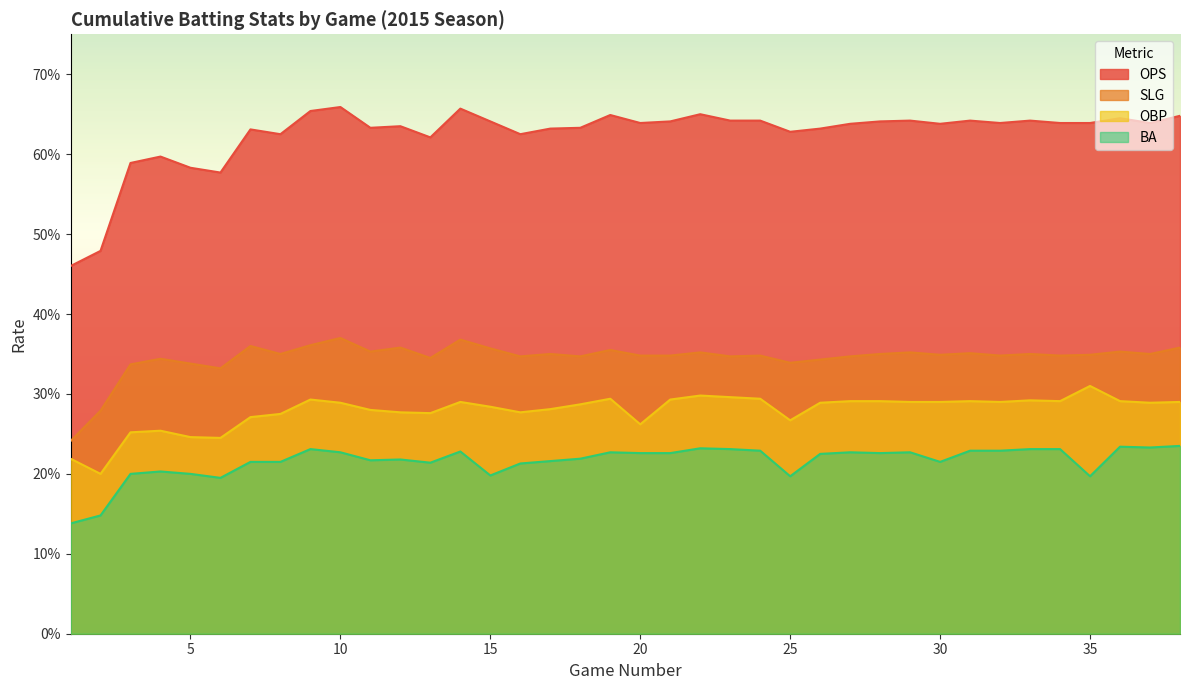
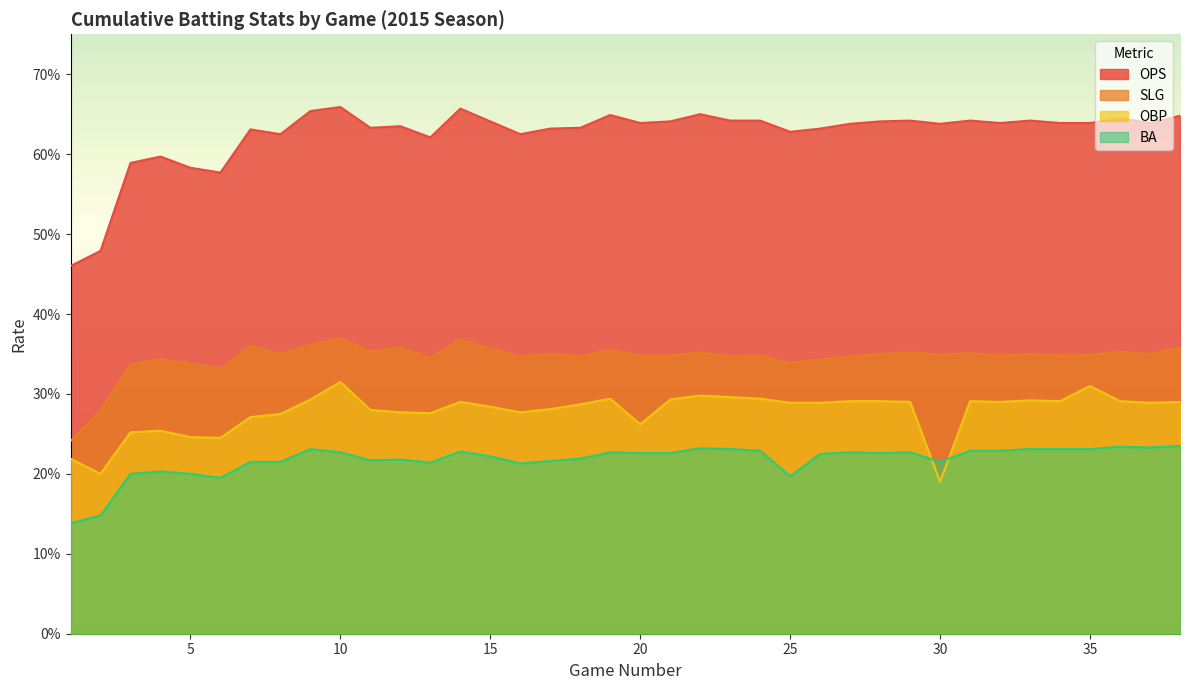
OBP, 10: 29% -> 32%
BA, 15: 20% -> 22%
OBP, 25: 27% -> 29%
OBP, 30: 29% -> 19%
BA, 35: 20% -> 23%
